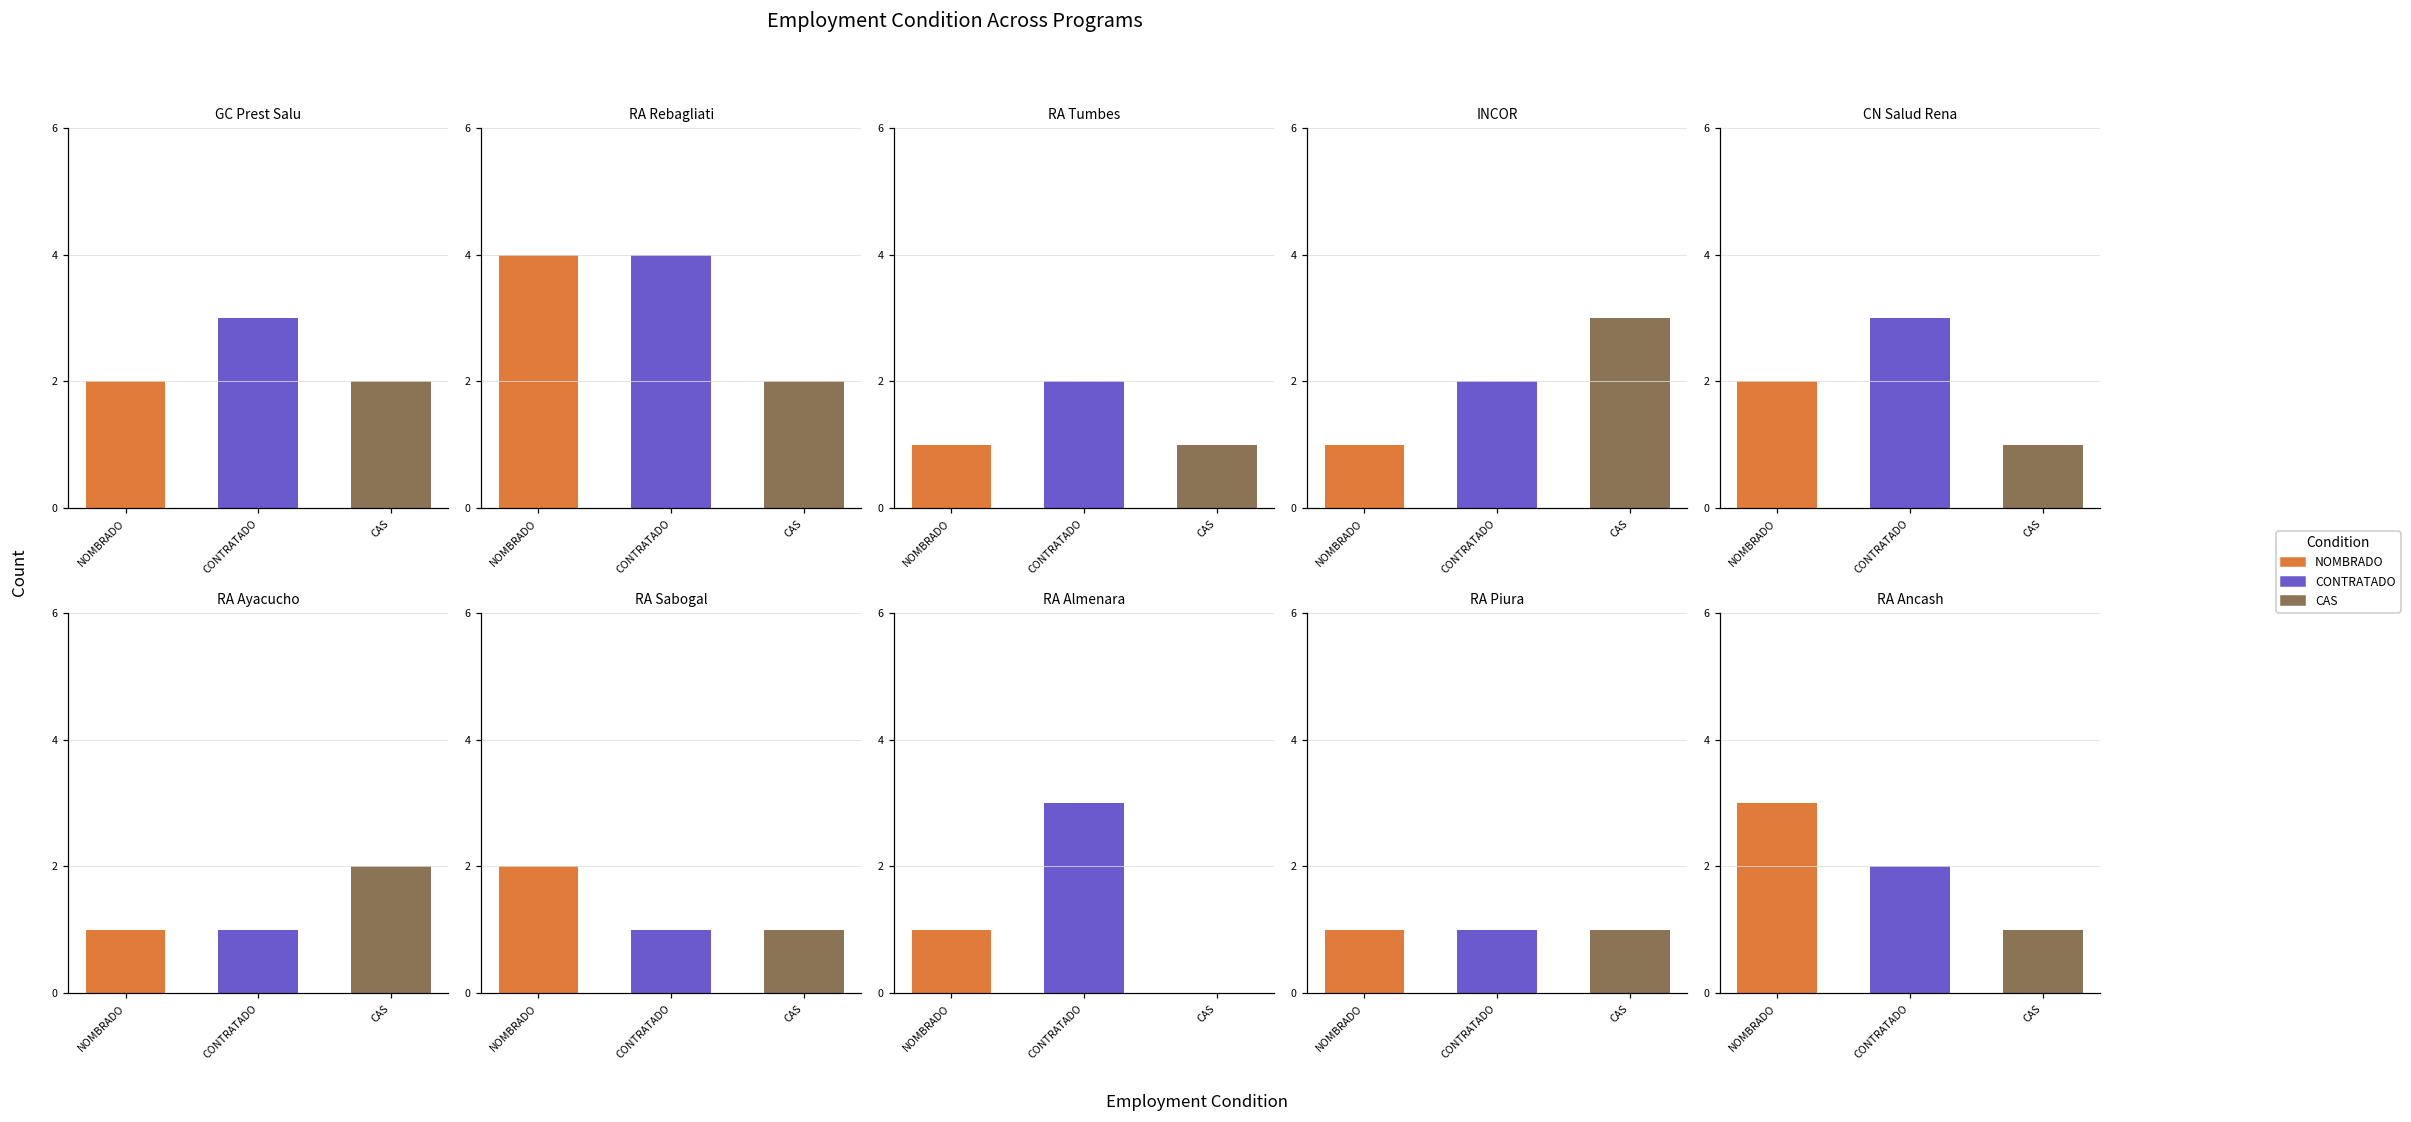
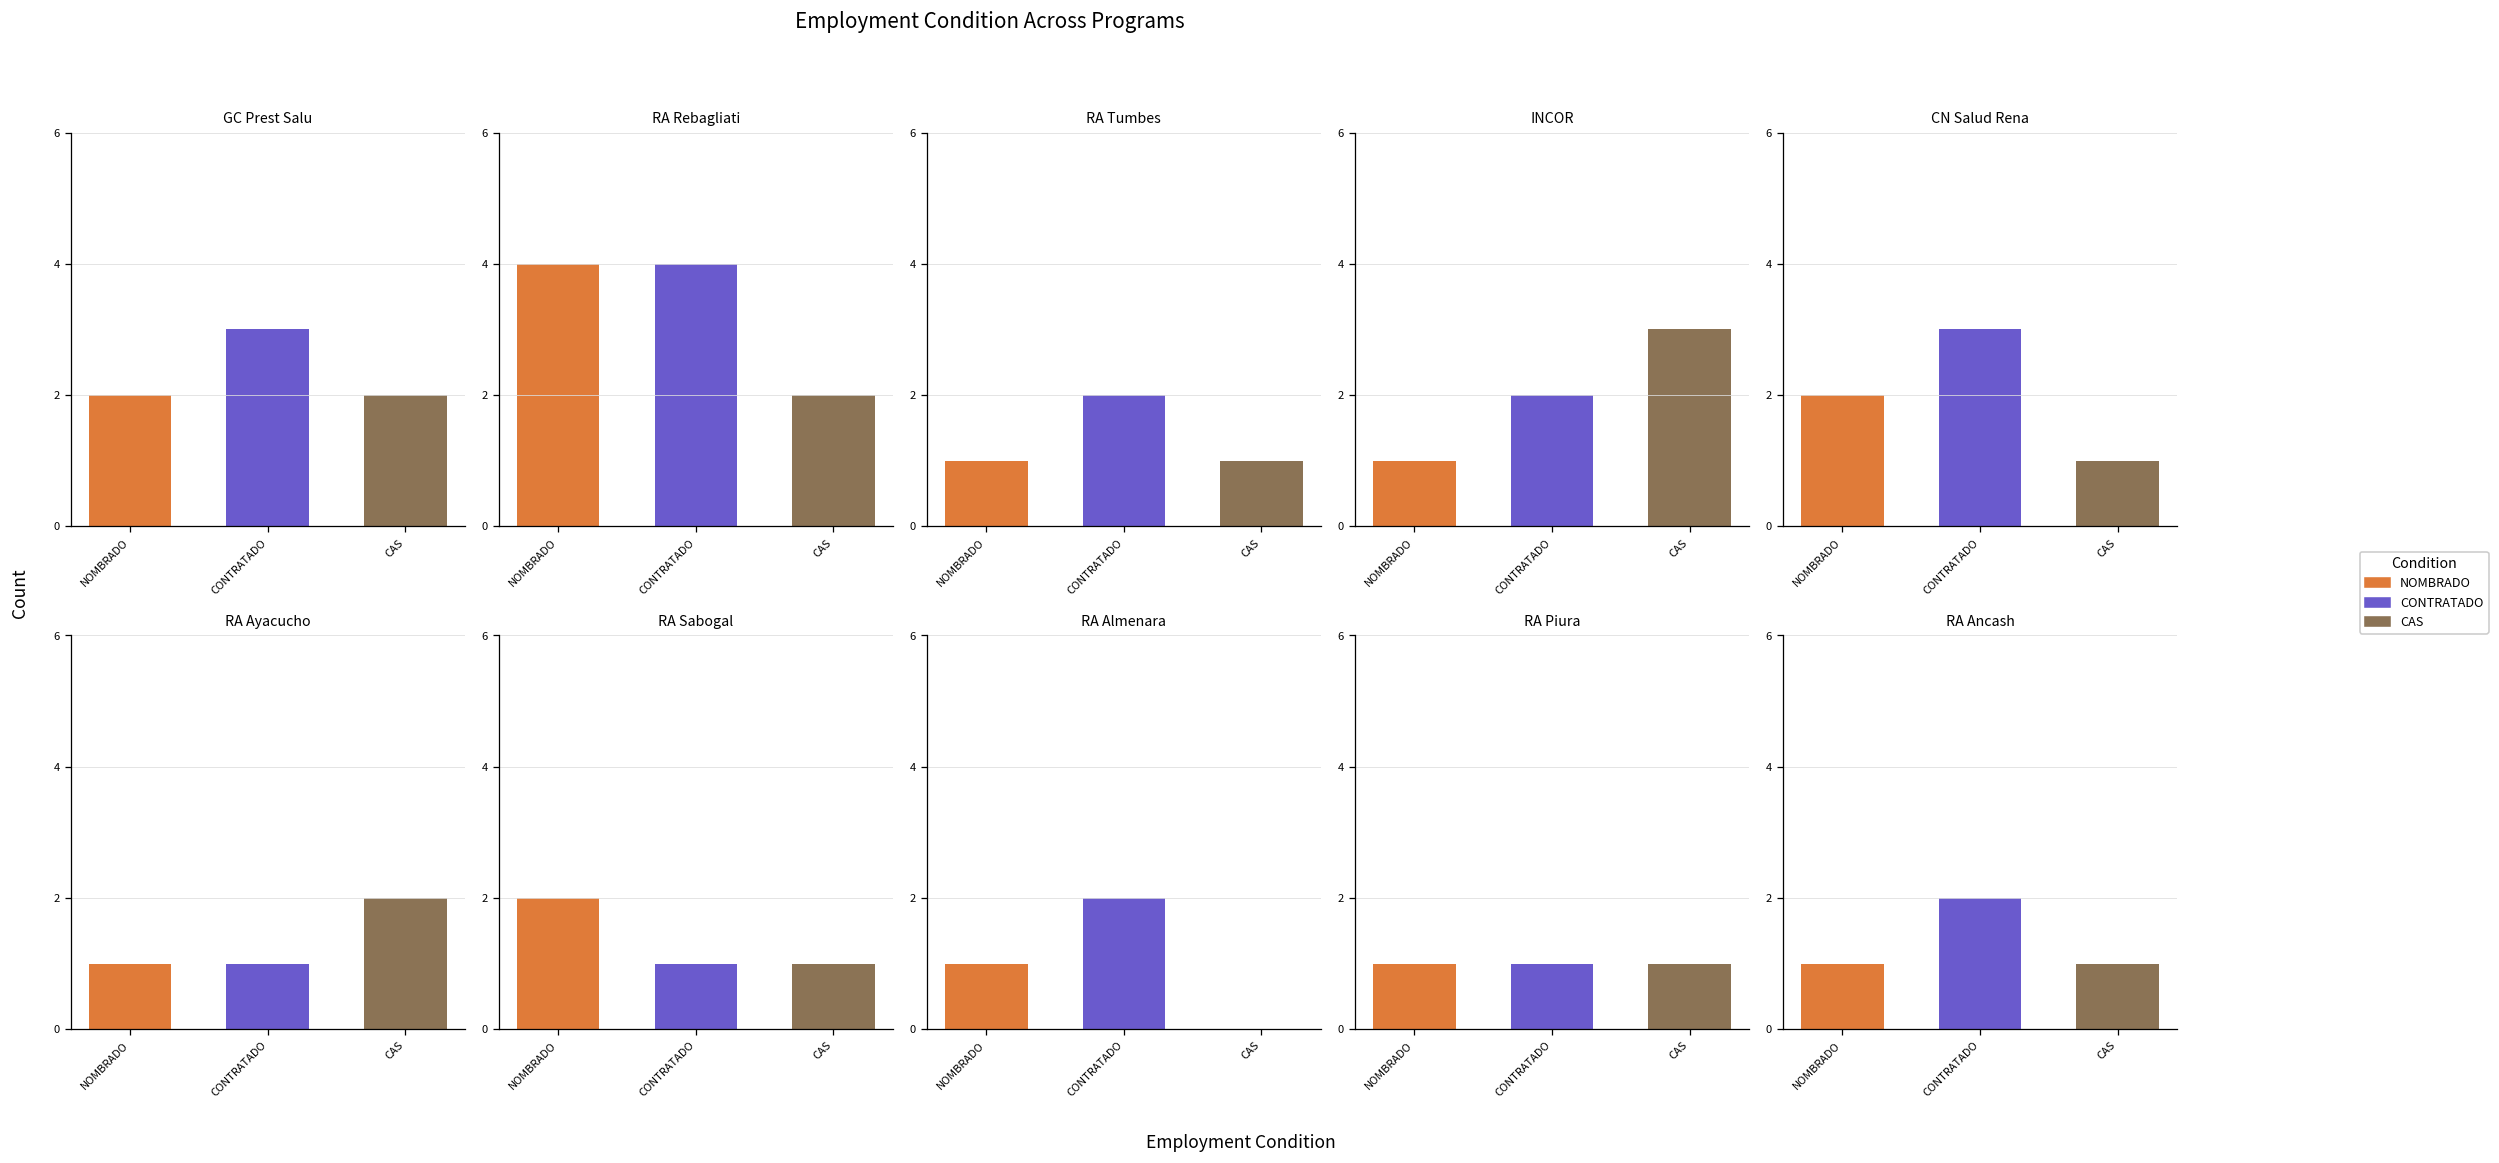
RA Almenara, CONTRATADO: 3 -> 2
RA Ancash, NOMBRADO: 3 -> 1
